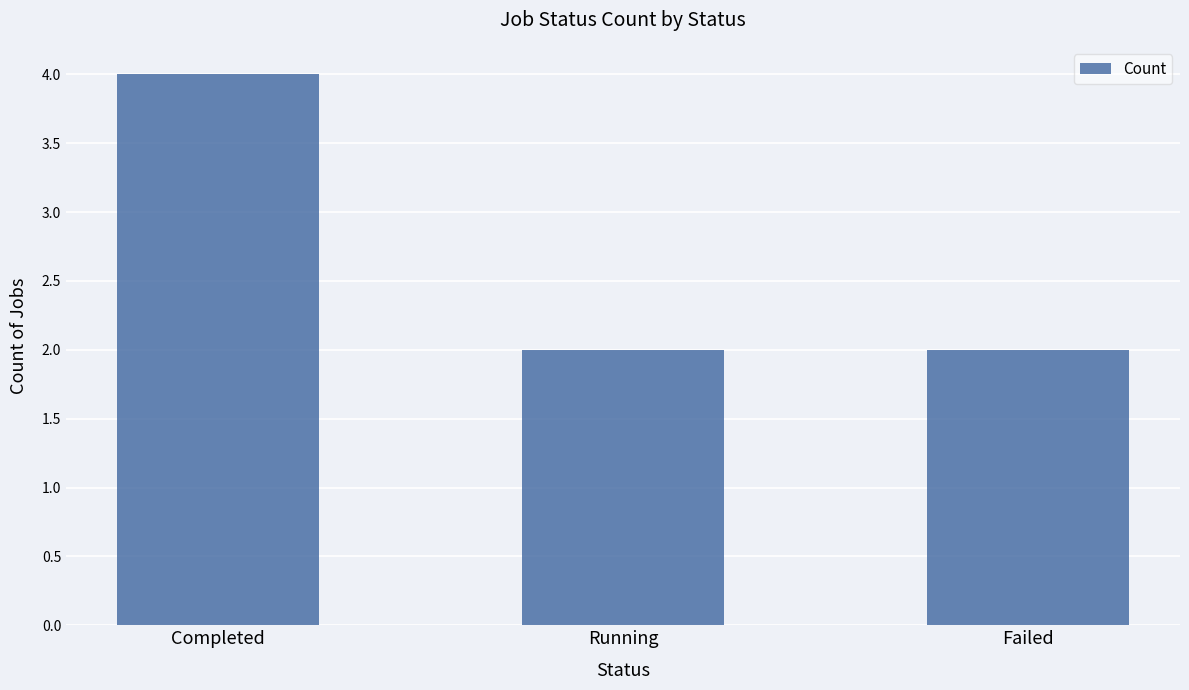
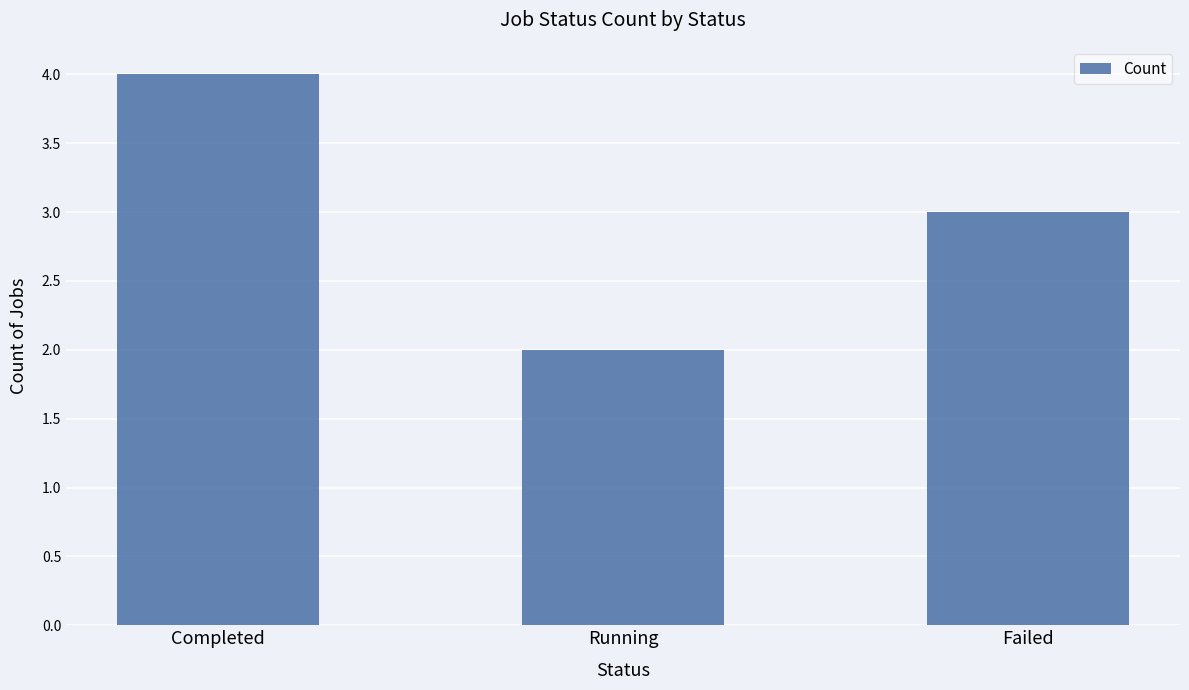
Failed: 2 -> 3
